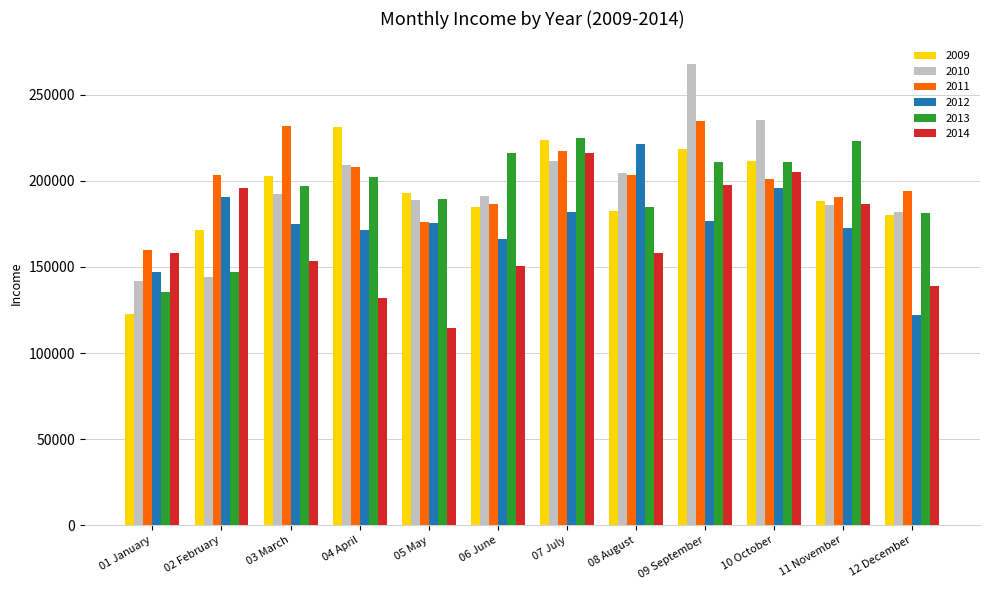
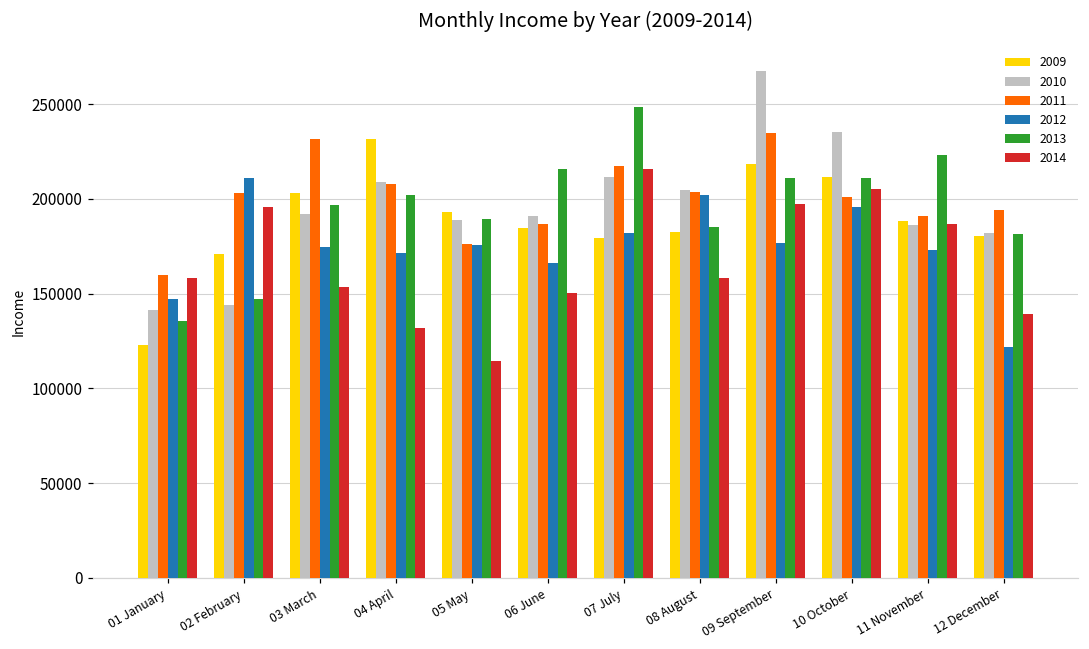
2012, 02 February: 191000 -> 211000
2009, 07 July: 224000 -> 180000
2013, 07 July: 225000 -> 249000
2012, 08 August: 221000 -> 202000
